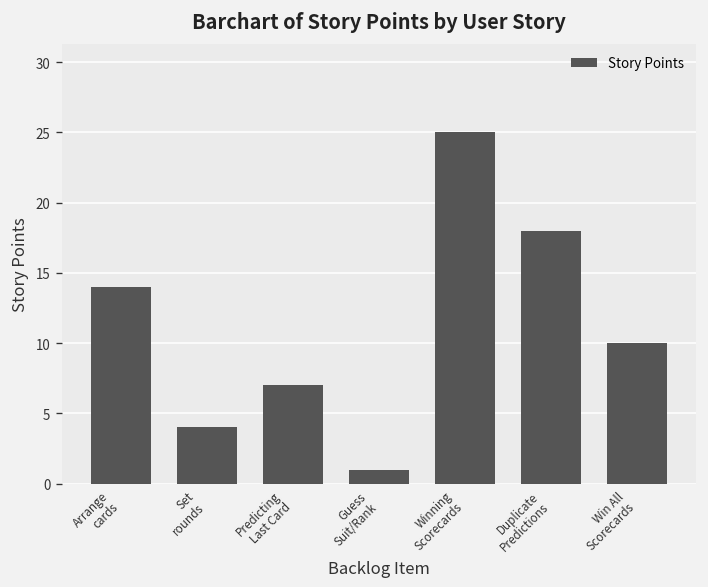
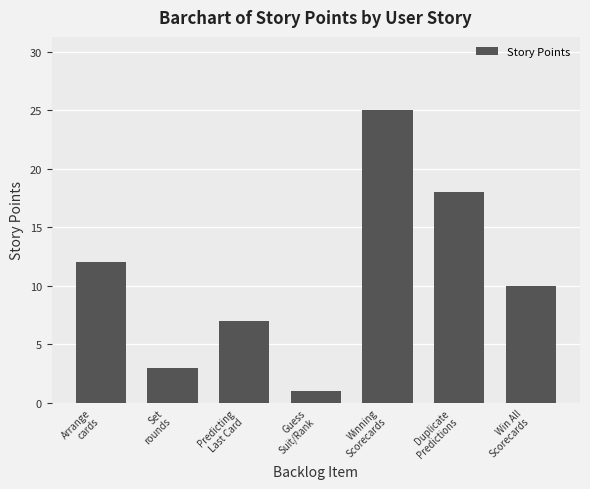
Arrange cards: 14 -> 12
Set rounds: 4 -> 3
